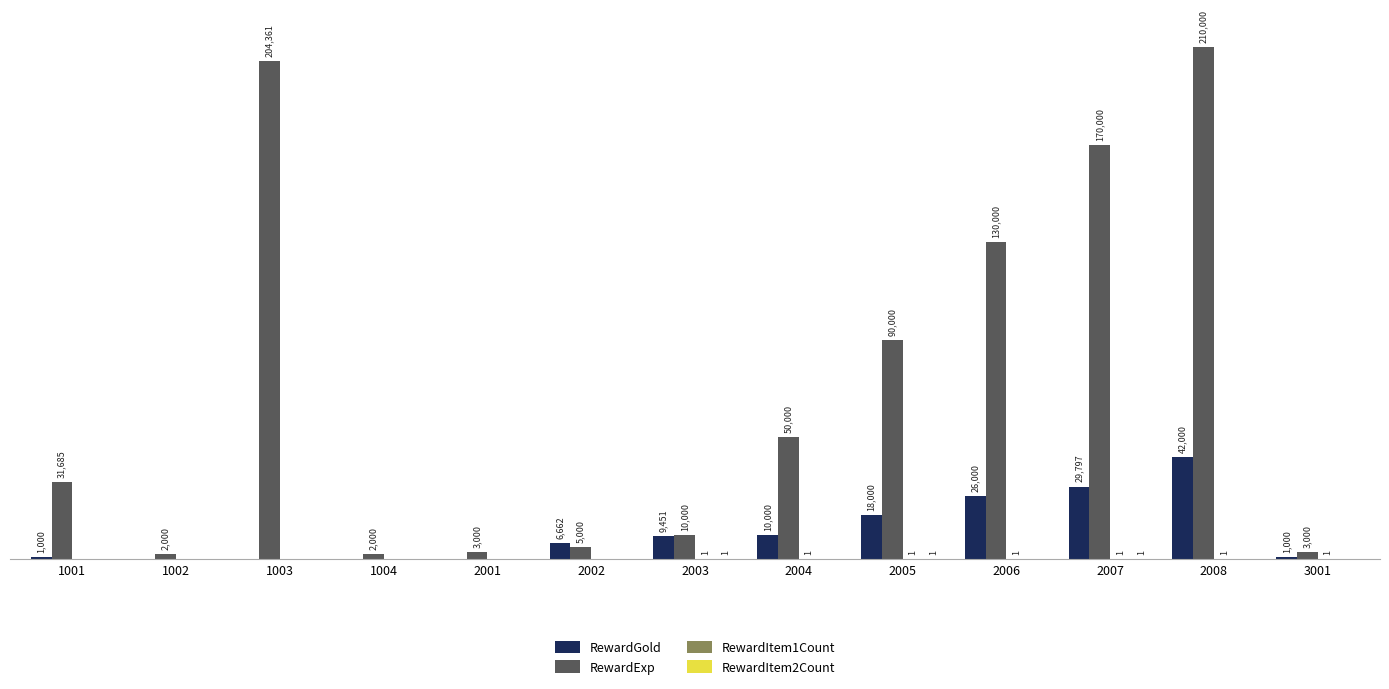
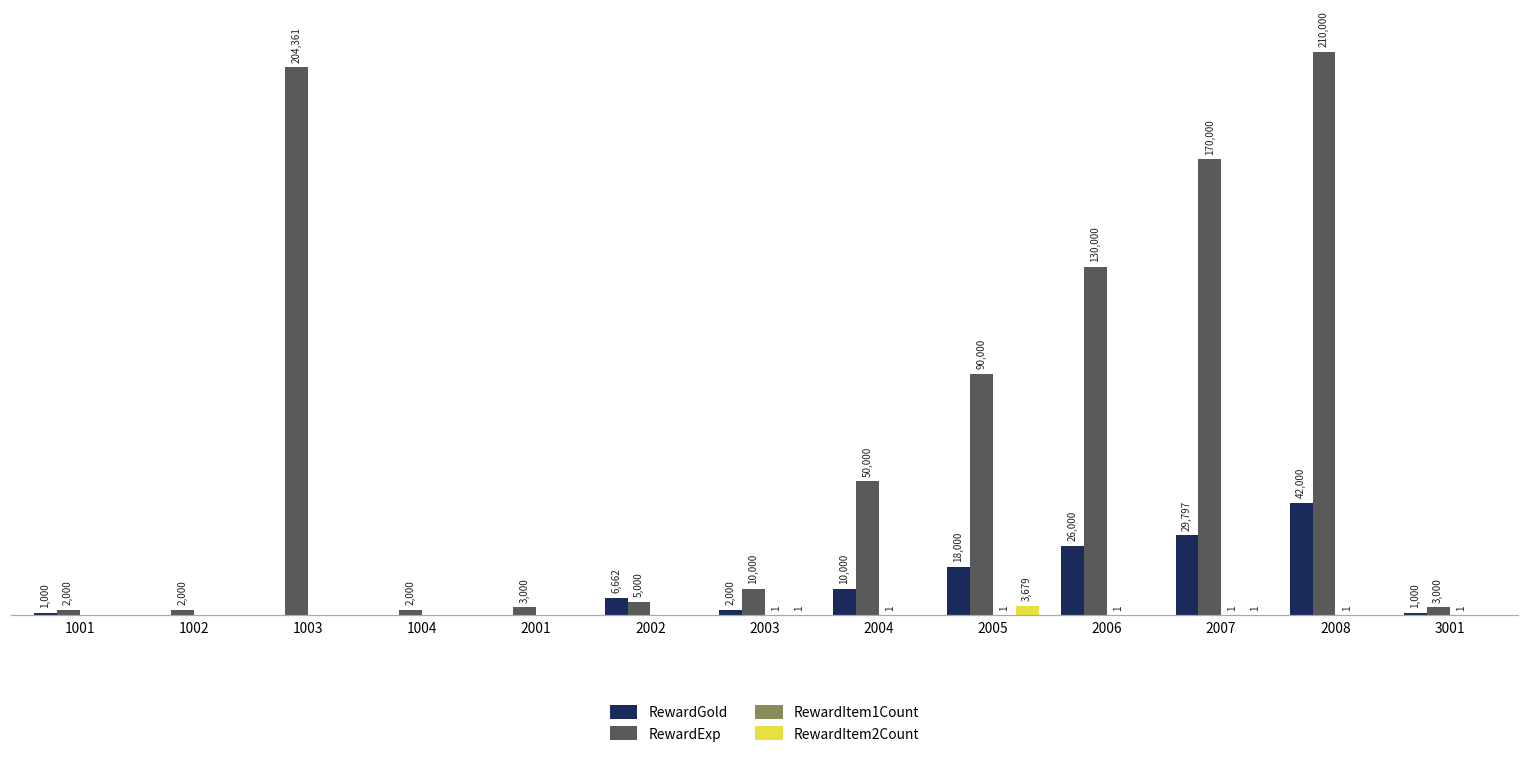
RewardExp, 1001: 31,685 -> 2,000
RewardGold, 2003: 9,451 -> 2,000
RewardItem2Count, 2005: 1 -> 3,679
